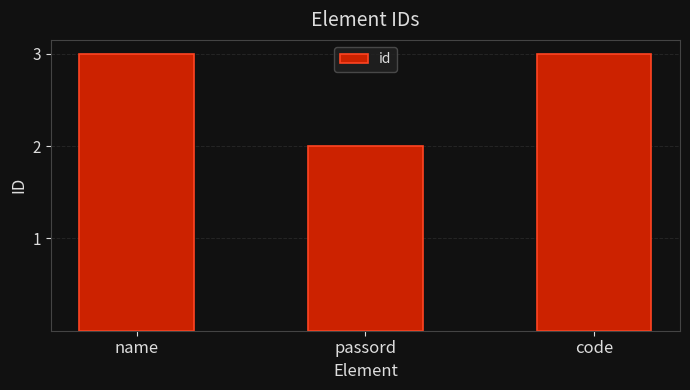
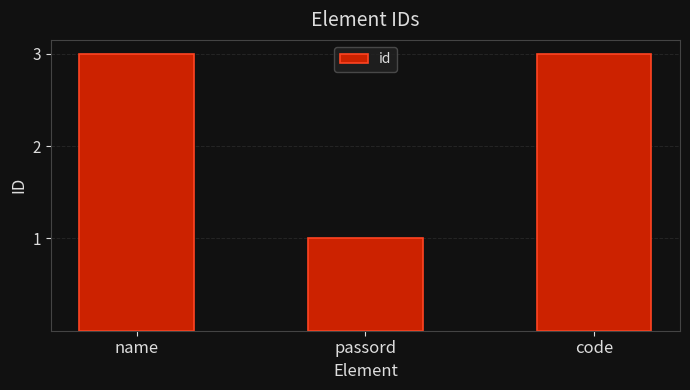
passord: 2 -> 1
